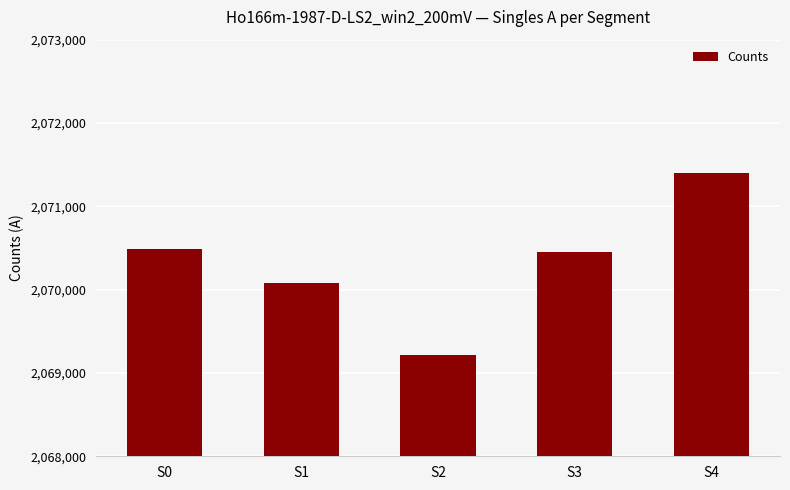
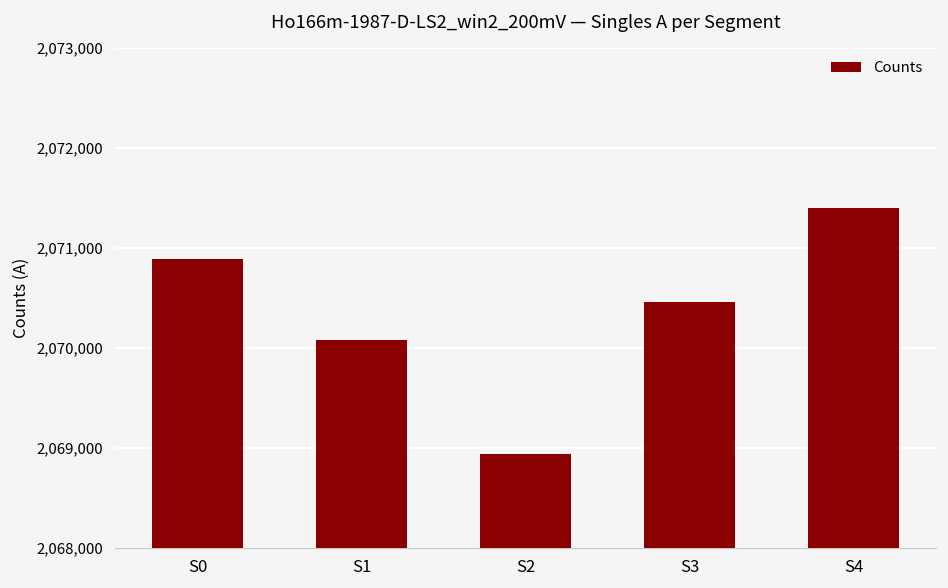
S0: 2,070,500 -> 2,070,900
S2: 2,069,200 -> 2,068,900
